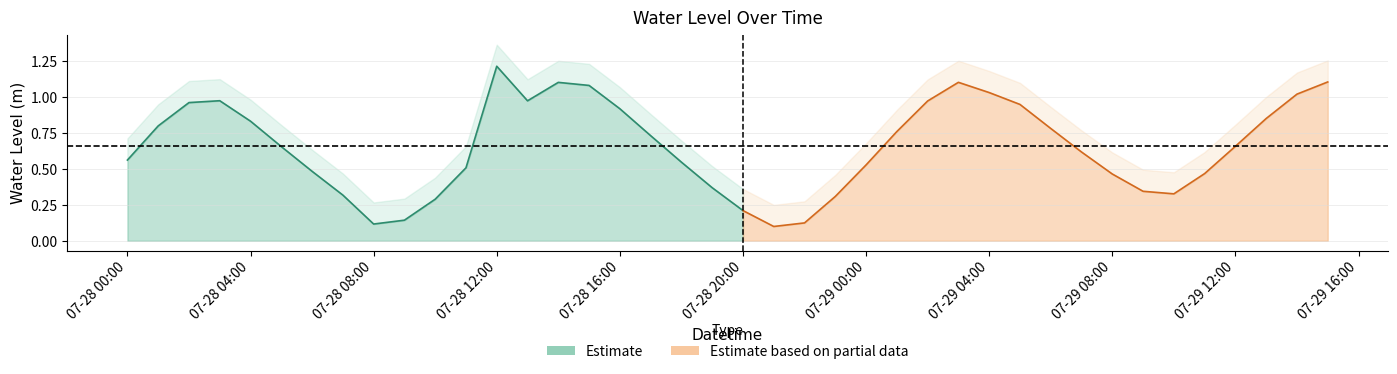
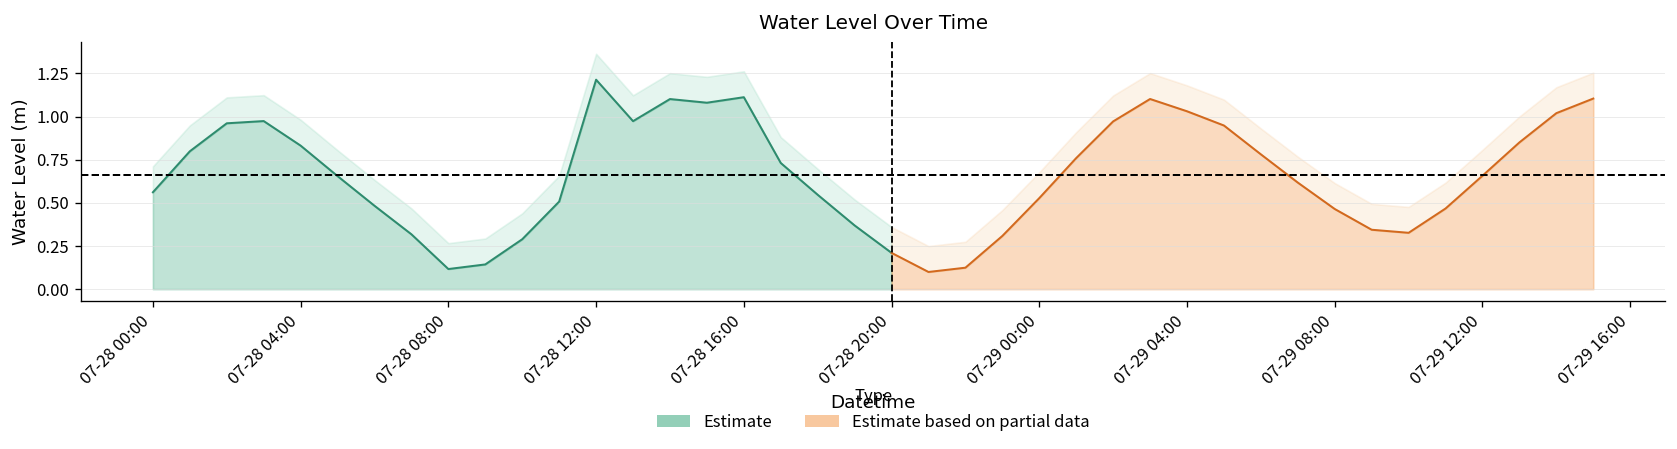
Estimate, 07-28 16:00: 0.92 -> 1.11
